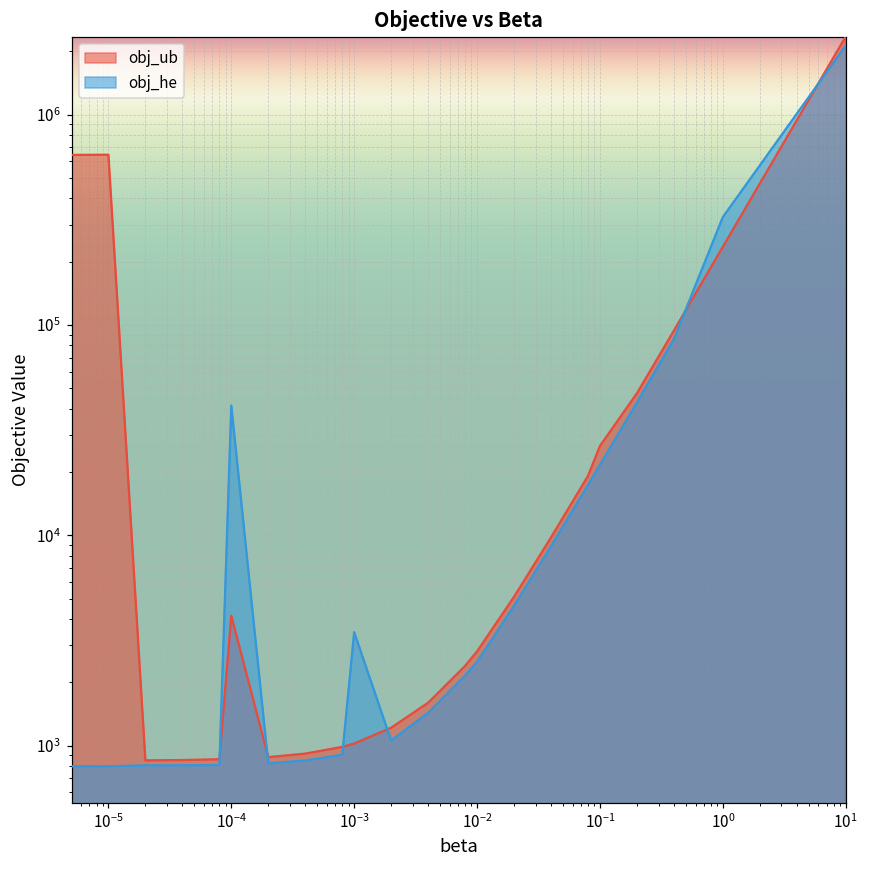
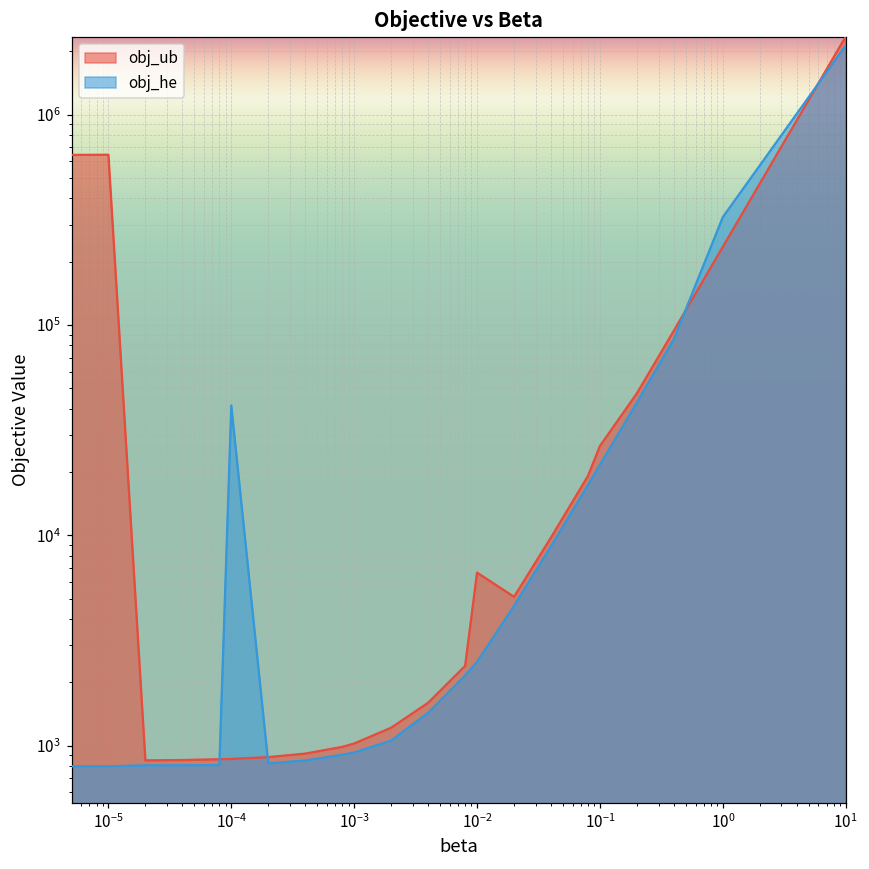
obj_ub, 10^-4: 4100 -> 900
obj_he, 10^-3: 3500 -> 900
obj_ub, 10^-2: 2800 -> 6600
